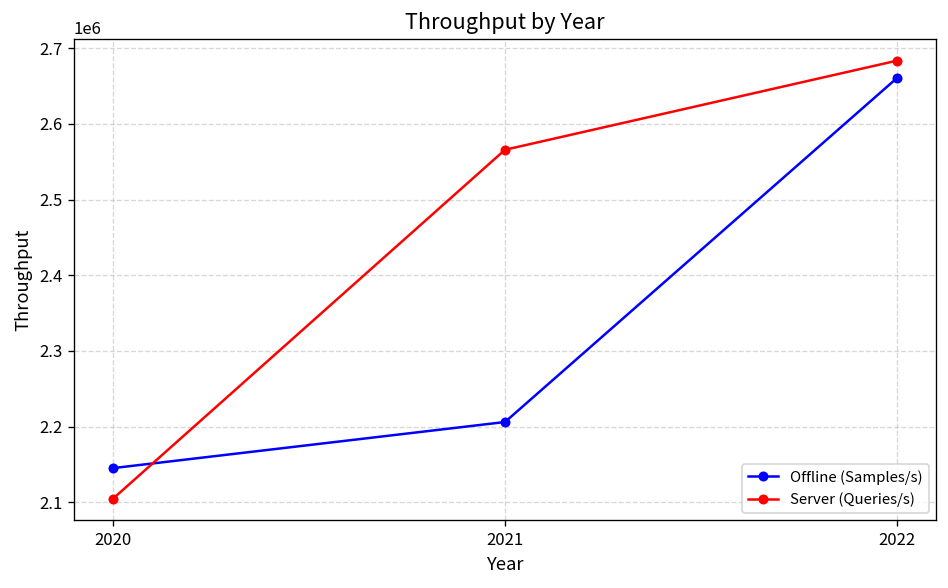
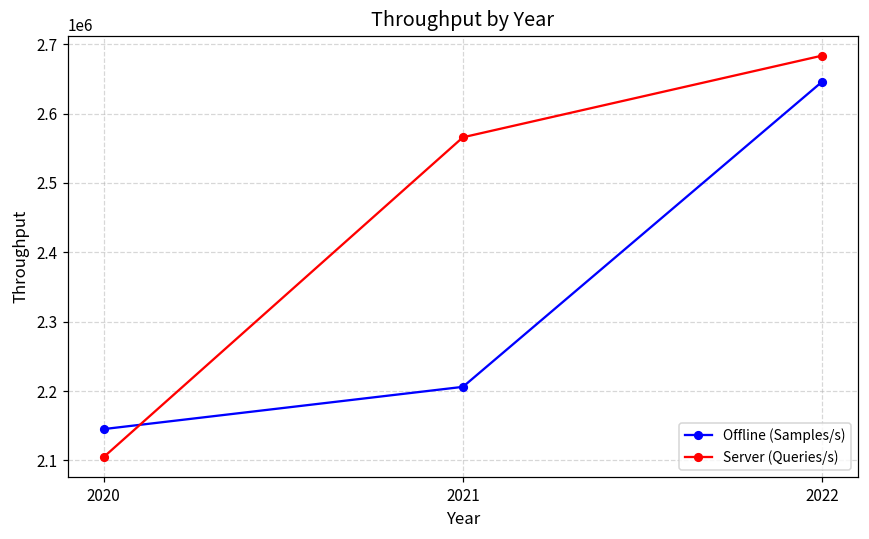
Offline (Samples/s), 2022: 2660000 -> 2650000
